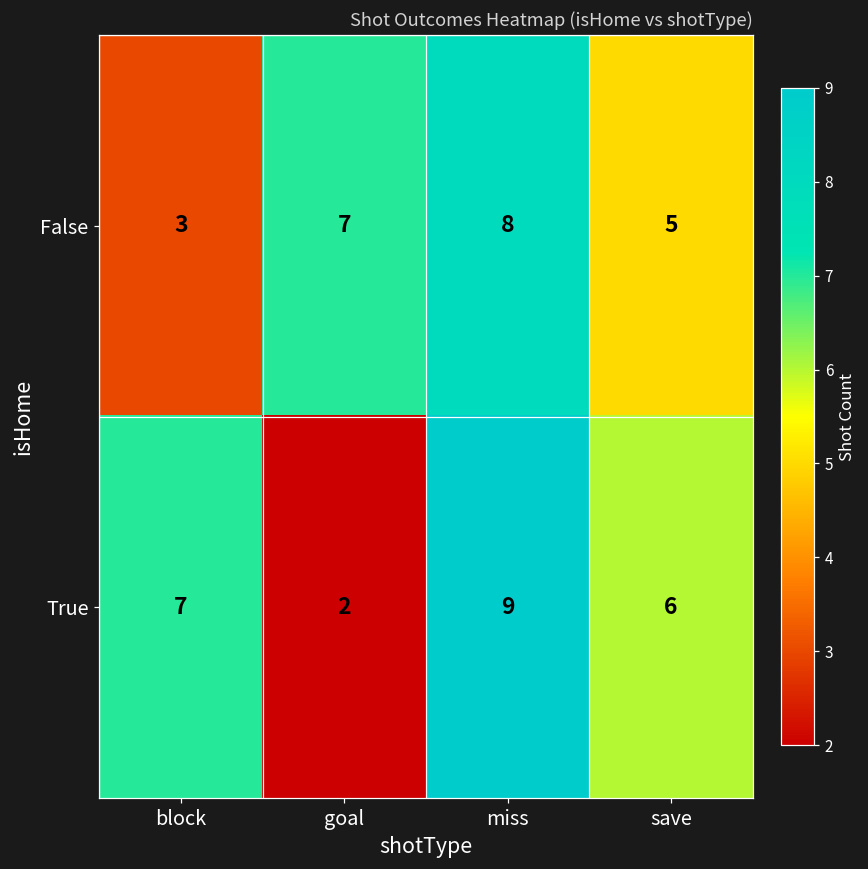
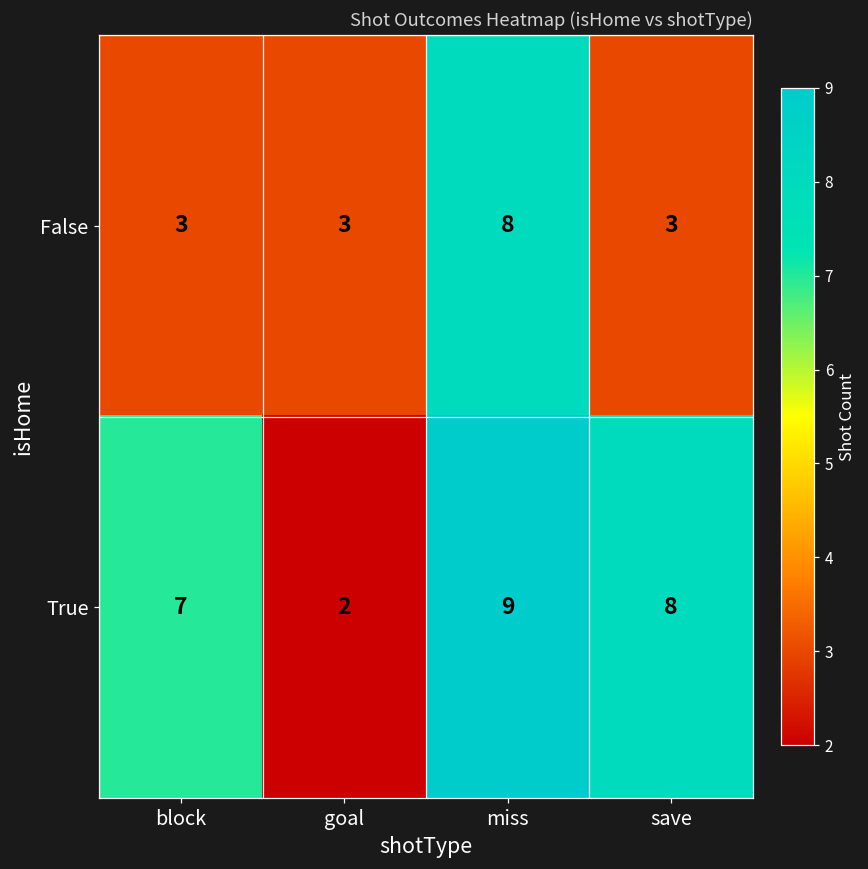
False, goal: 7 -> 3
False, save: 5 -> 3
True, save: 6 -> 8
